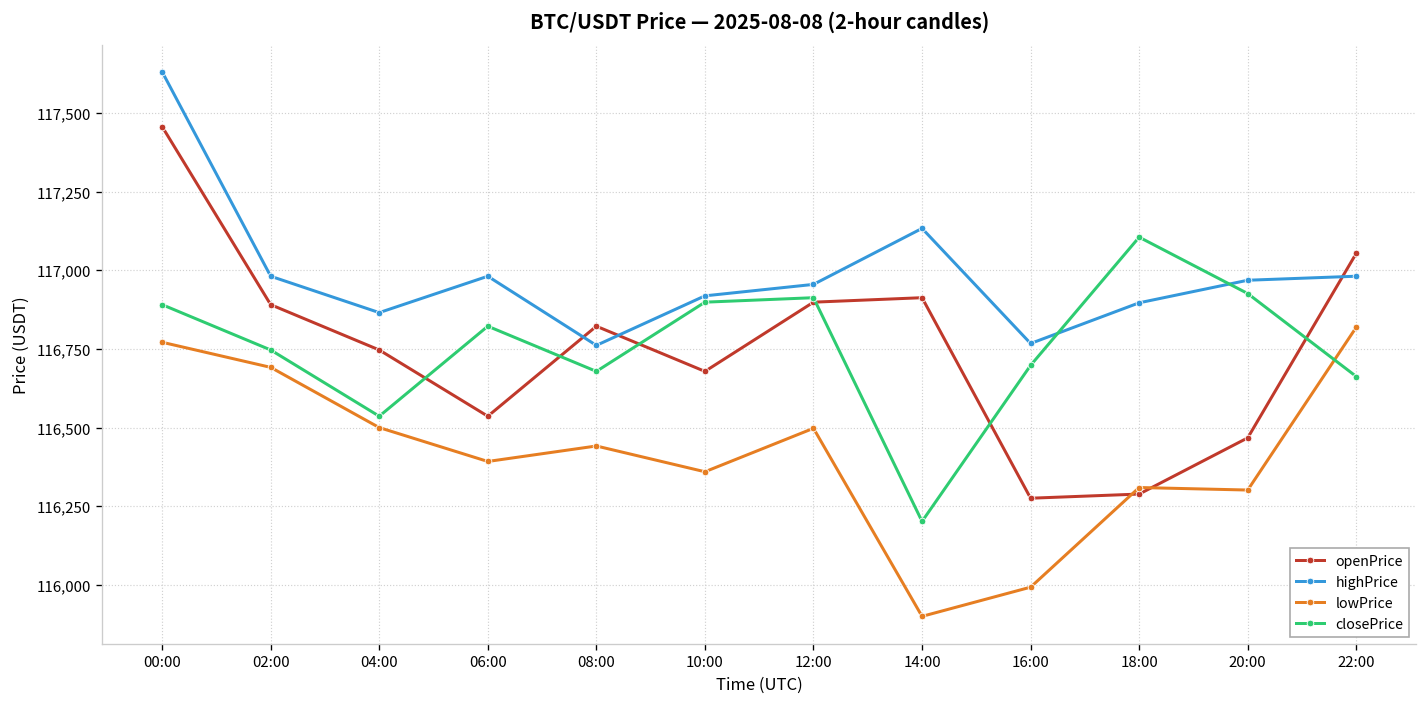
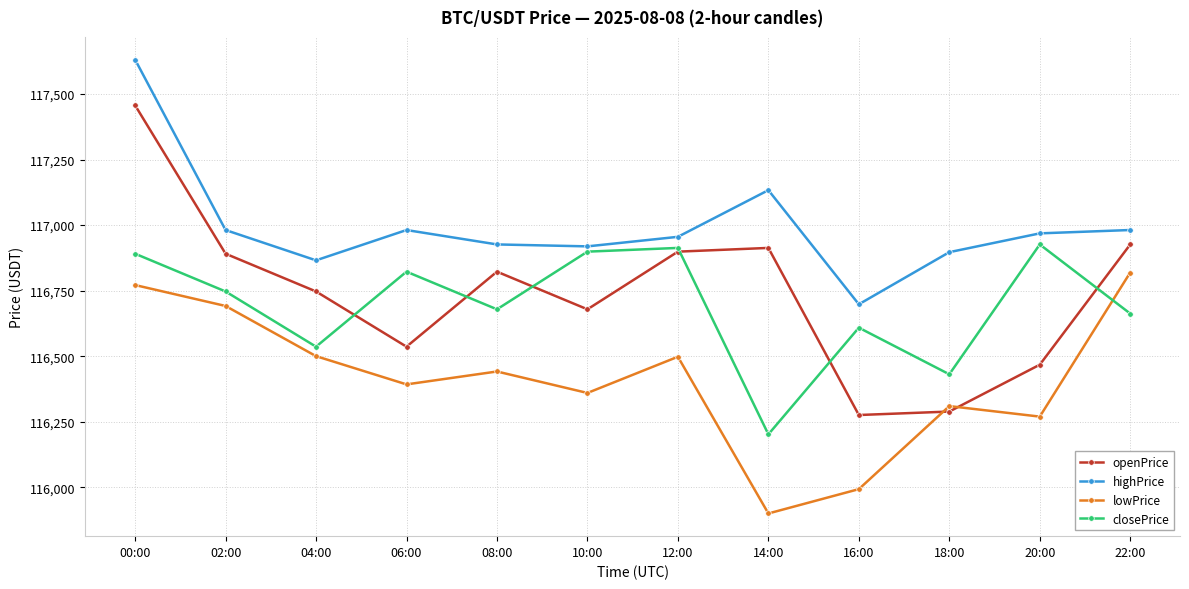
highPrice, 08:00: 116,760 -> 116,930
highPrice, 16:00: 116,770 -> 116,700
closePrice, 16:00: 116,700 -> 116,610
closePrice, 18:00: 117,110 -> 116,430
lowPrice, 20:00: 116,300 -> 116,270
openPrice, 22:00: 117,050 -> 116,930
